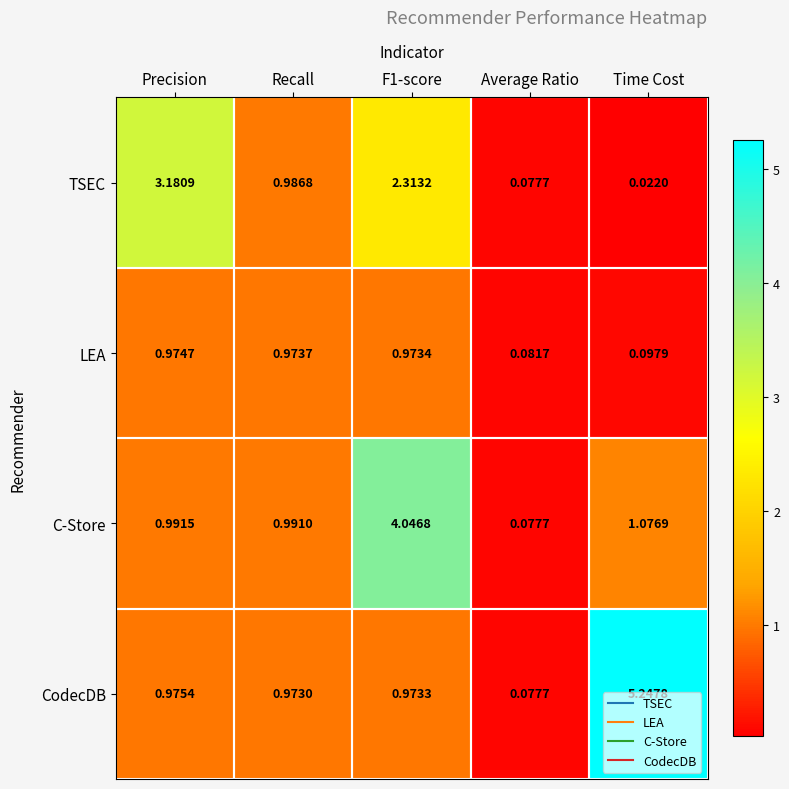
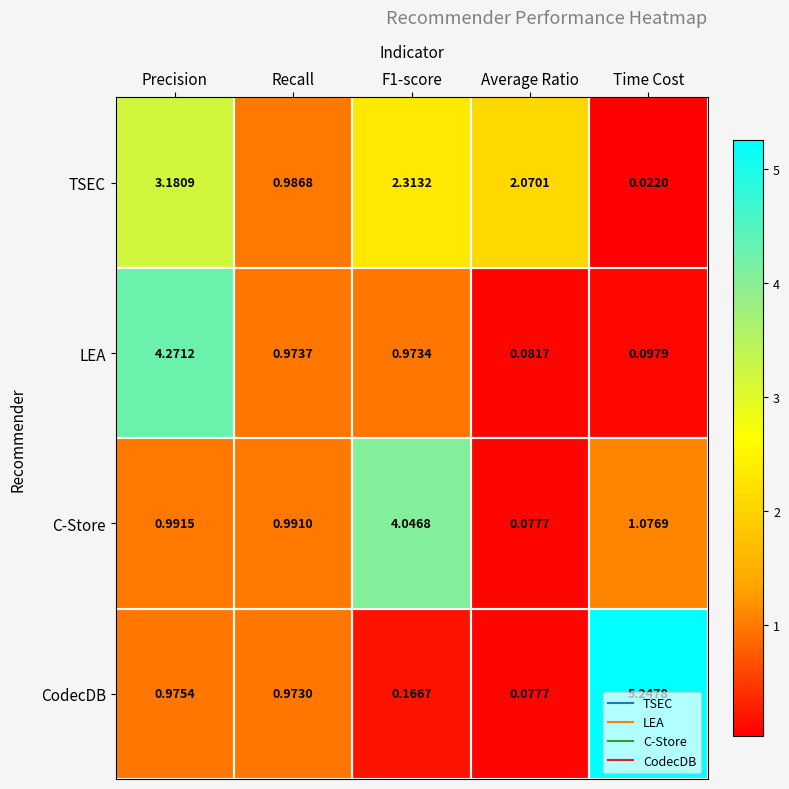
TSEC, Average Ratio: 0.0777 -> 2.0701
LEA, Precision: 0.9747 -> 4.2712
CodecDB, F1-score: 0.9733 -> 0.1667
